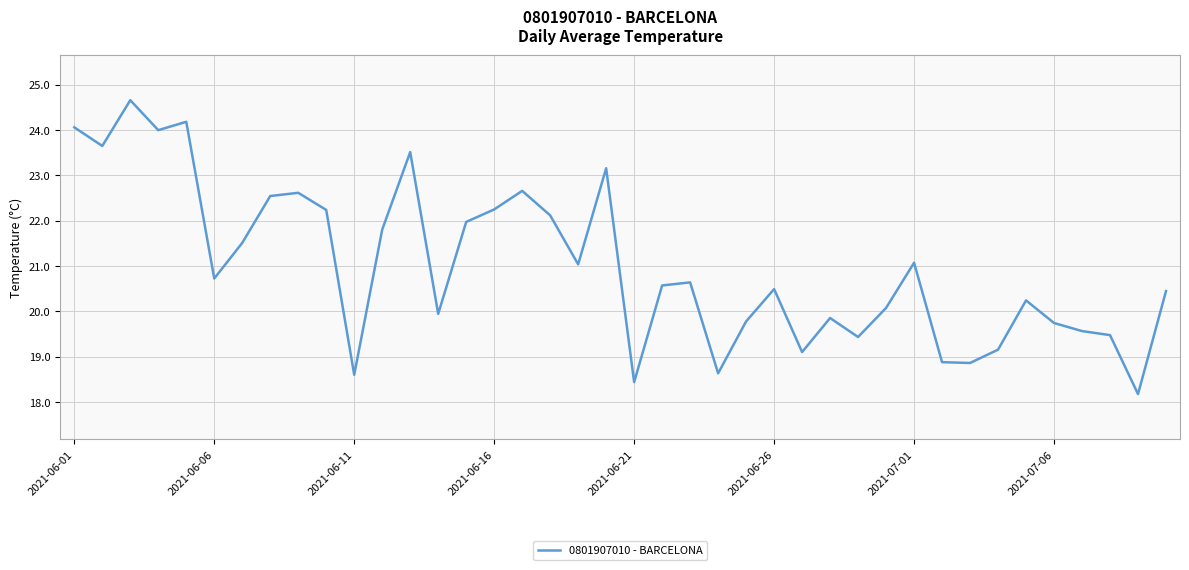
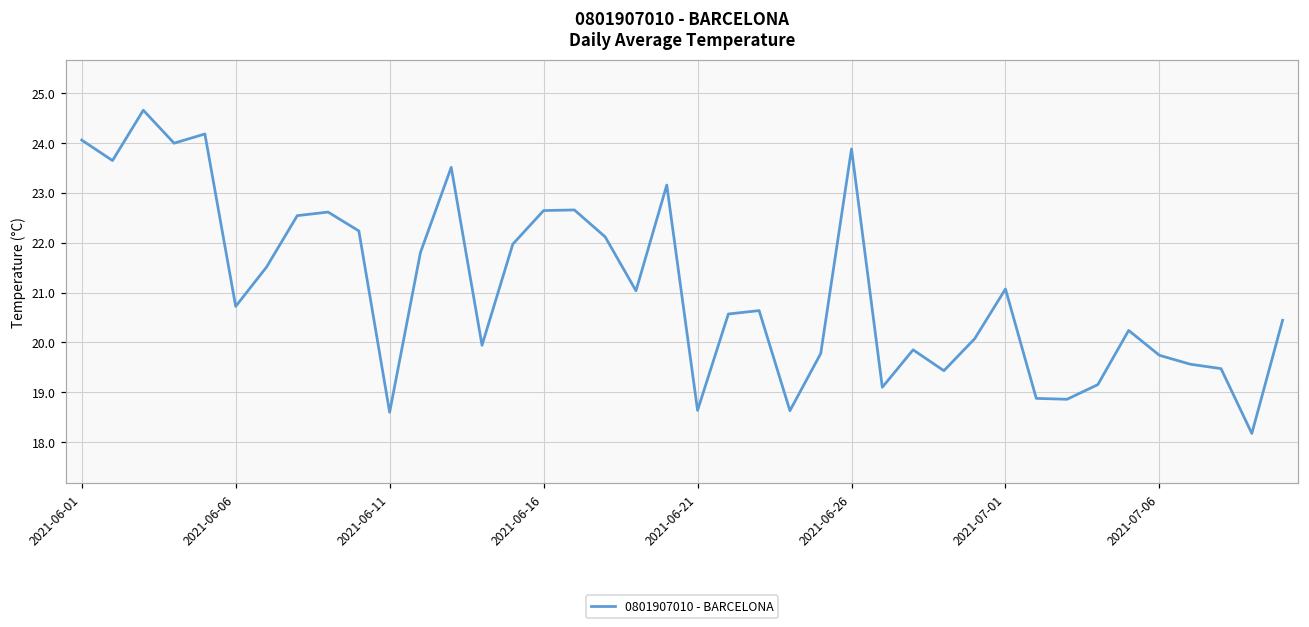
2021-06-16: 22.2 -> 22.6
2021-06-21: 18.4 -> 18.6
2021-06-26: 20.5 -> 23.9
